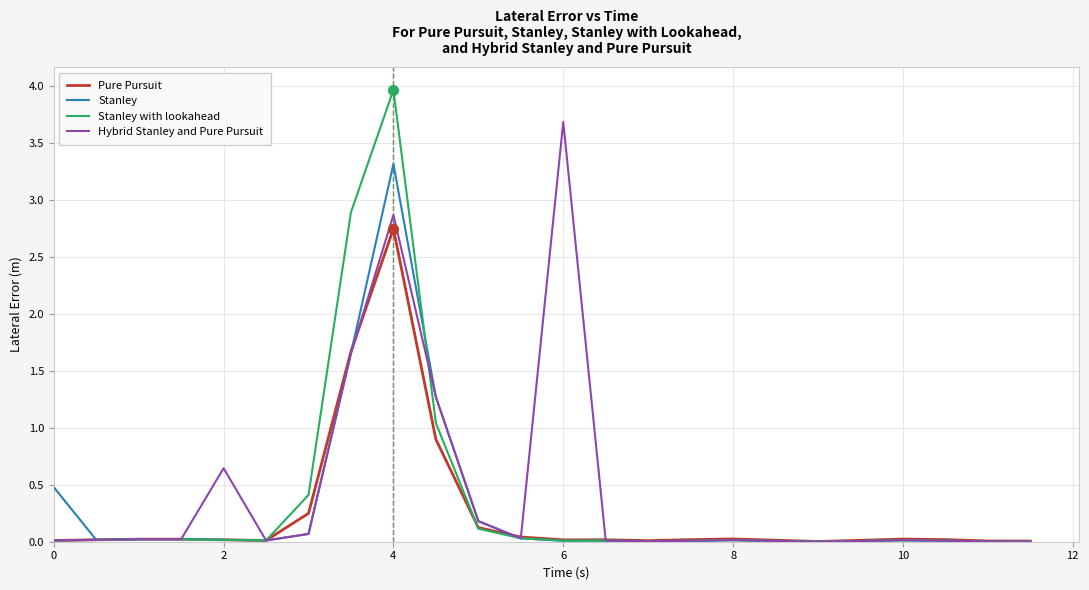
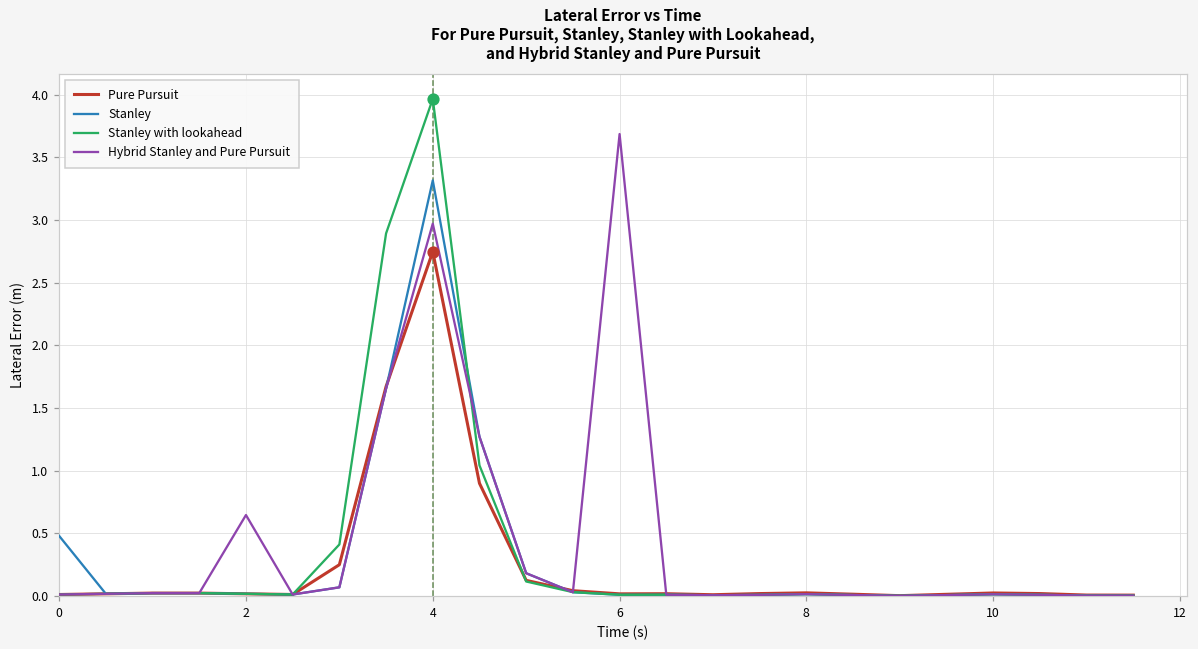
Hybrid Stanley and Pure Pursuit, 4: 2.87 -> 2.97
